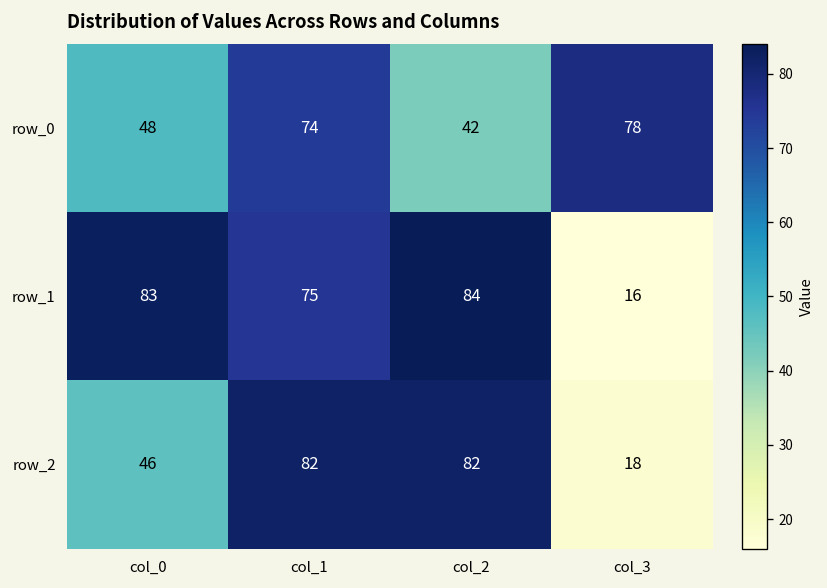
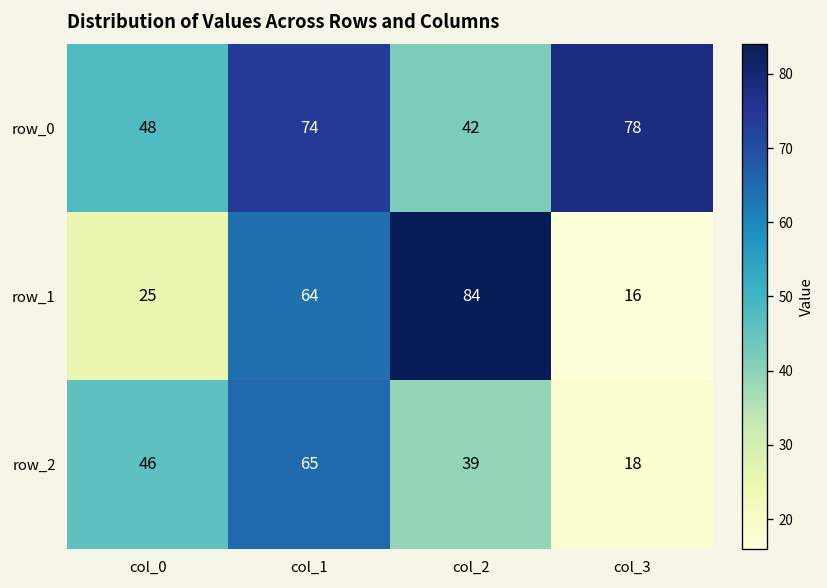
row_1, col_0: 83 -> 25
row_1, col_1: 75 -> 64
row_2, col_1: 82 -> 65
row_2, col_2: 82 -> 39
